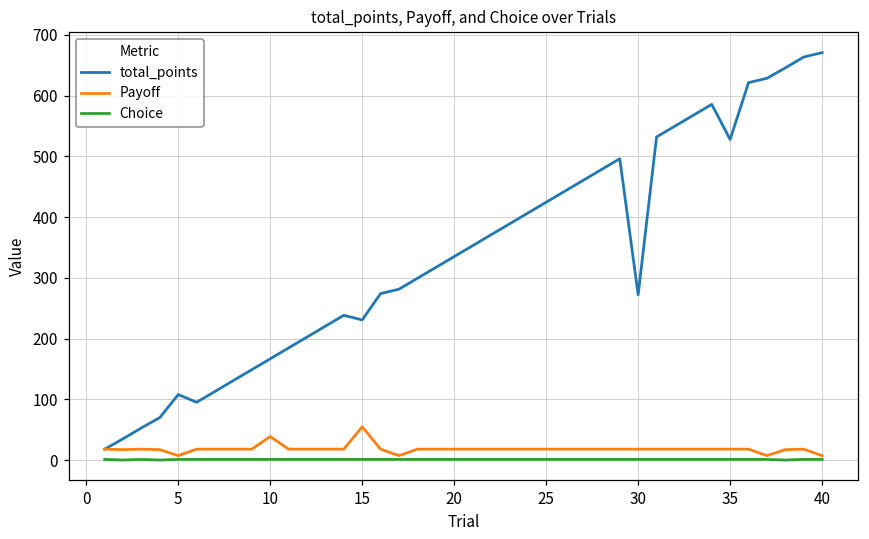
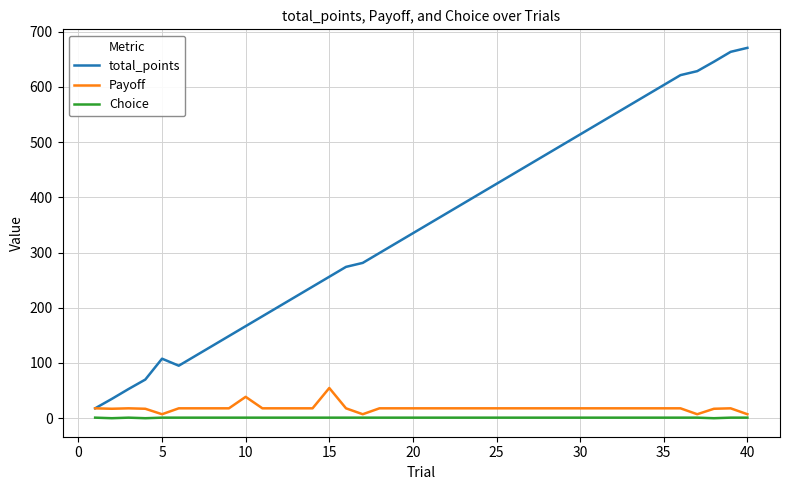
total_points, 15: 230 -> 260
total_points, 30: 270 -> 510
total_points, 35: 530 -> 600
